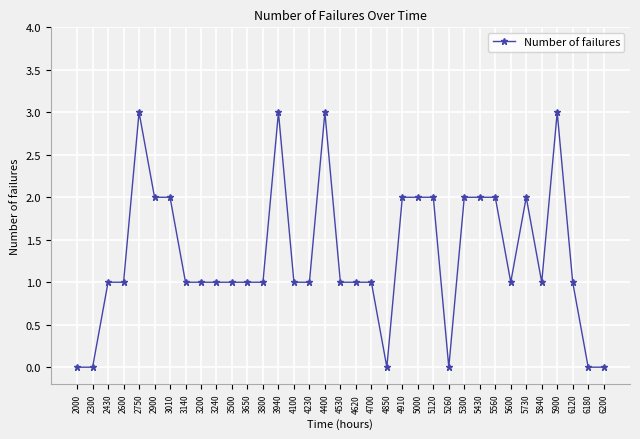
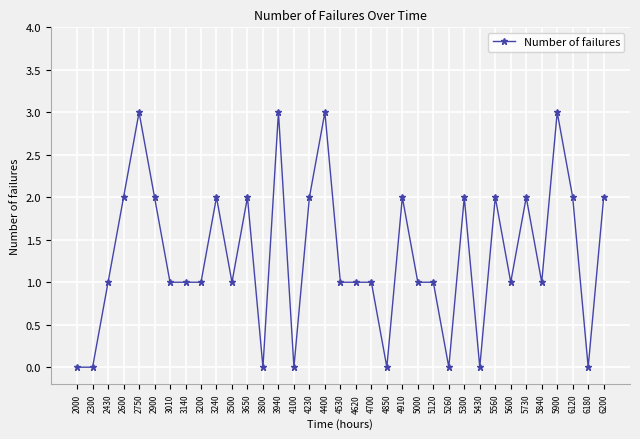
2600: 1 -> 2
3010: 2 -> 1
3240: 1 -> 2
3650: 1 -> 2
3800: 1 -> 0
4100: 1 -> 0
4230: 1 -> 2
5000: 2 -> 1
5120: 2 -> 1
5430: 2 -> 0
6120: 1 -> 2
6200: 0 -> 2
